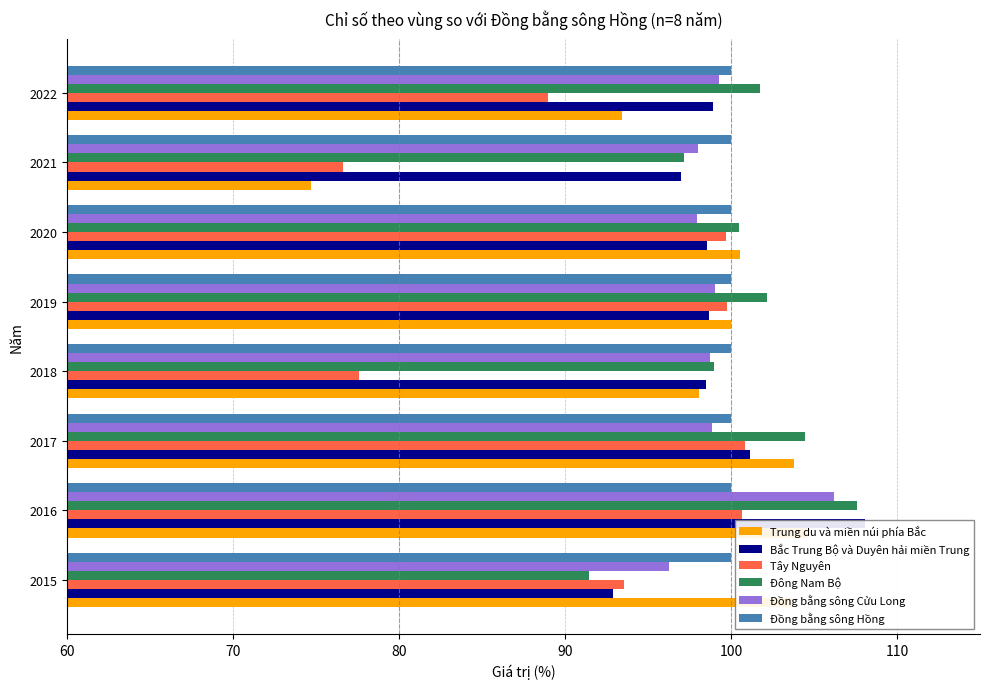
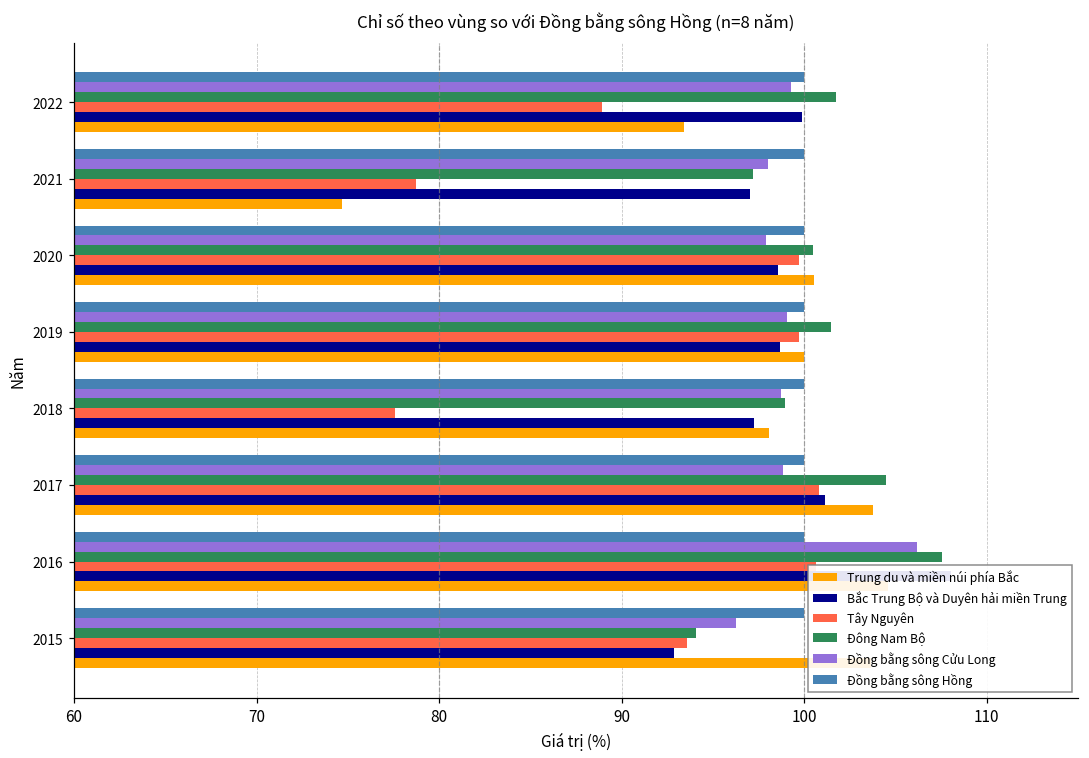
Bắc Trung Bộ và Duyên hải miền Trung, 2022: 98.9 -> 99.9
Tây Nguyên, 2021: 76.6 -> 78.8
Đông Nam Bộ, 2019: 102.2 -> 101.5
Bắc Trung Bộ và Duyên hải miền Trung, 2018: 98.5 -> 97.3
Đông Nam Bộ, 2015: 91.4 -> 94.1
